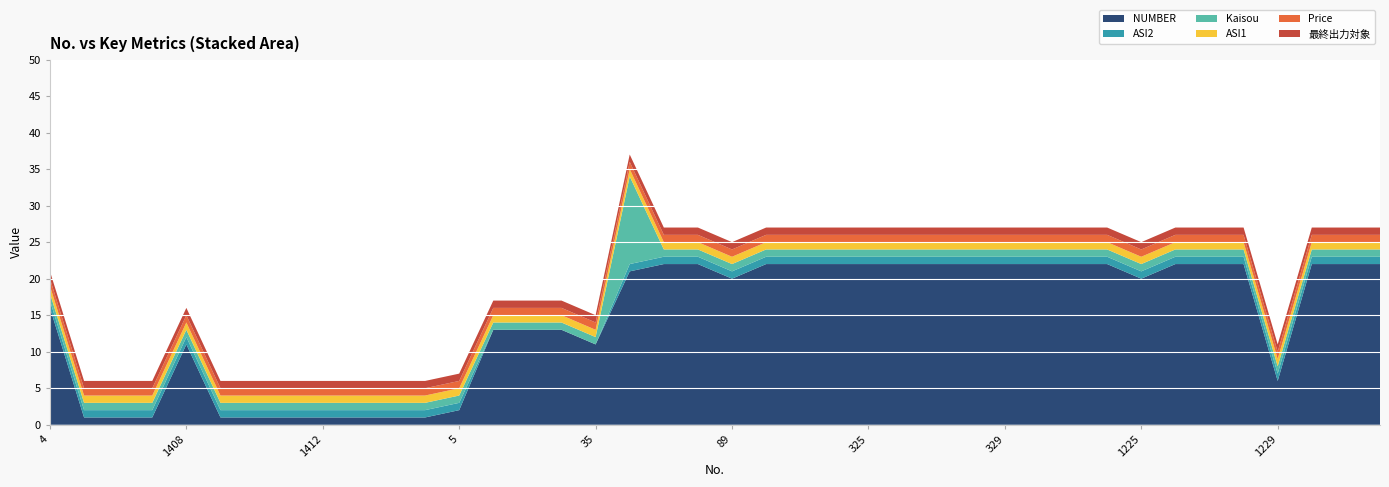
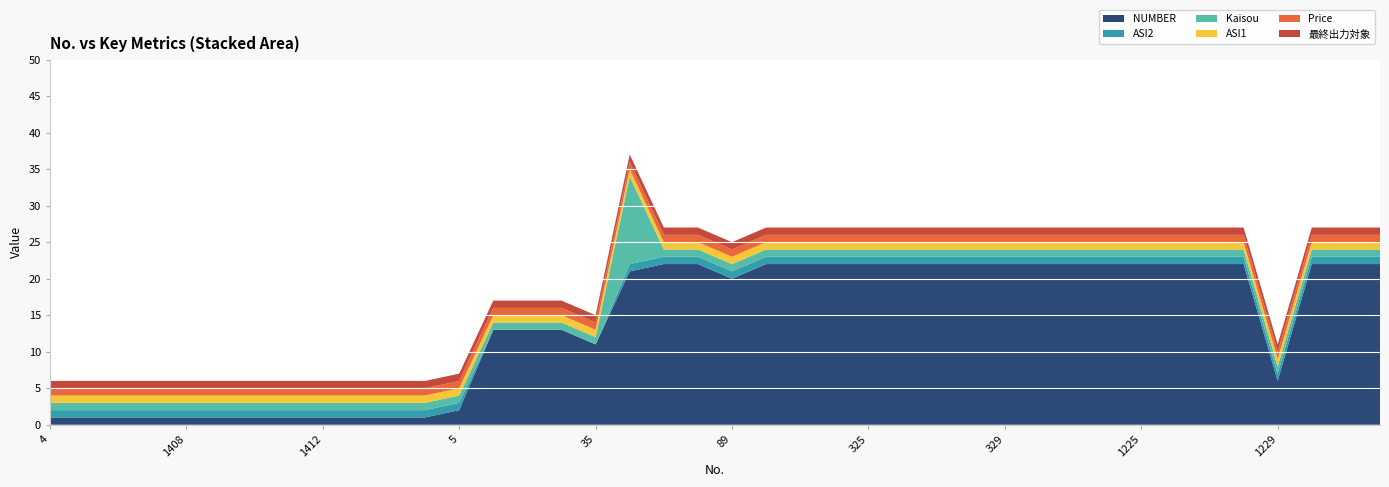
NUMBER, 4: 16 -> 1
NUMBER, 1408: 11 -> 1
NUMBER, 1225: 20 -> 22
